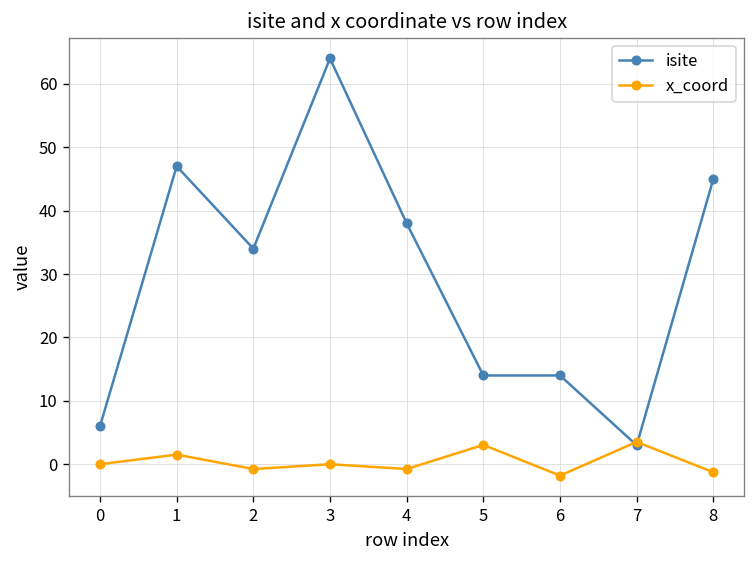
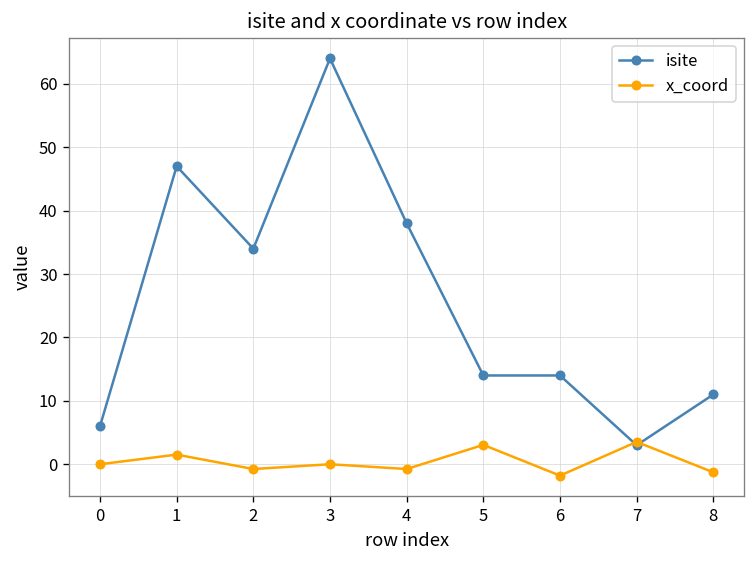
isite, 8: 45 -> 11
